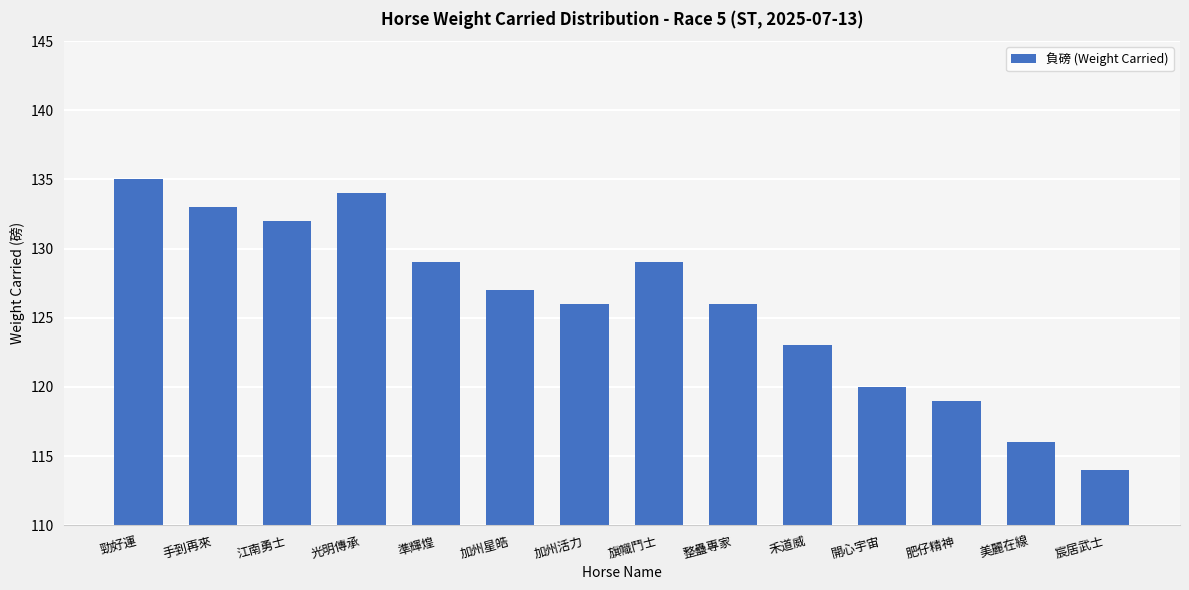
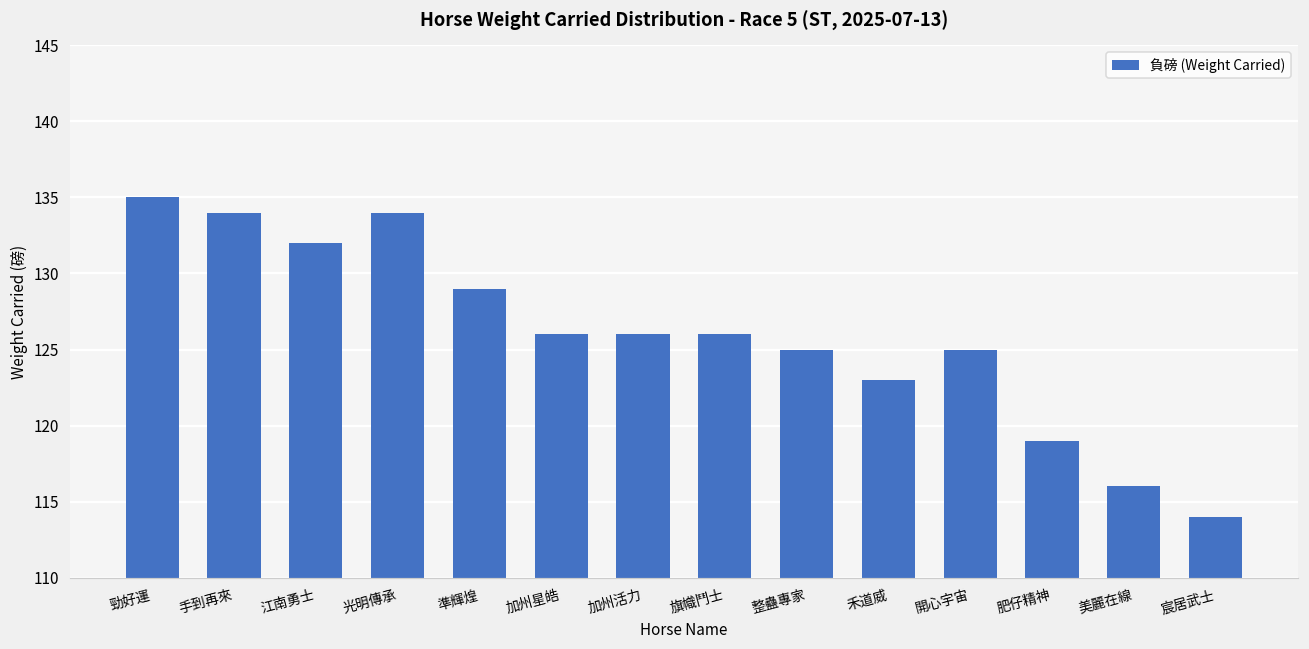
手到再來: 133 -> 134
加州星皓: 127 -> 126
旗幟鬥士: 129 -> 126
整蠱專家: 126 -> 125
開心宇宙: 120 -> 125
